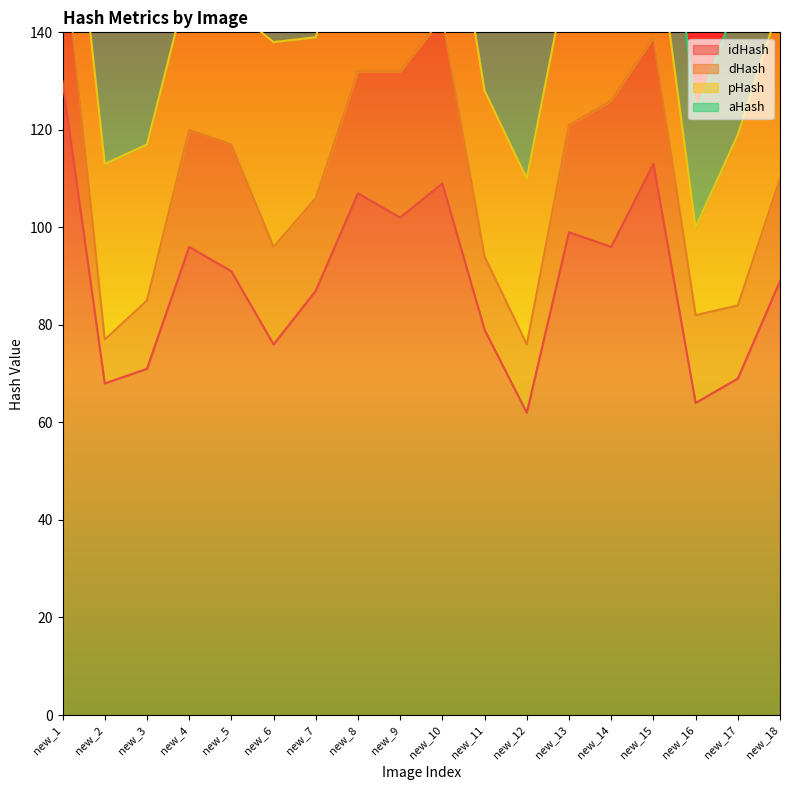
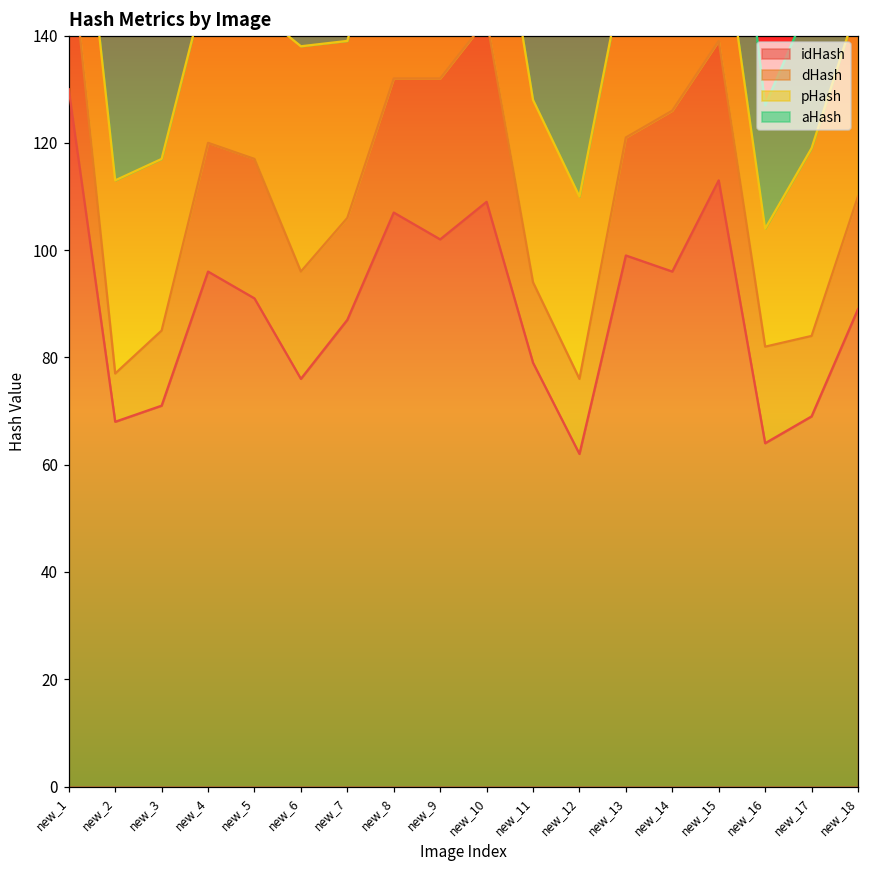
pHash, new_16: 18 -> 22
